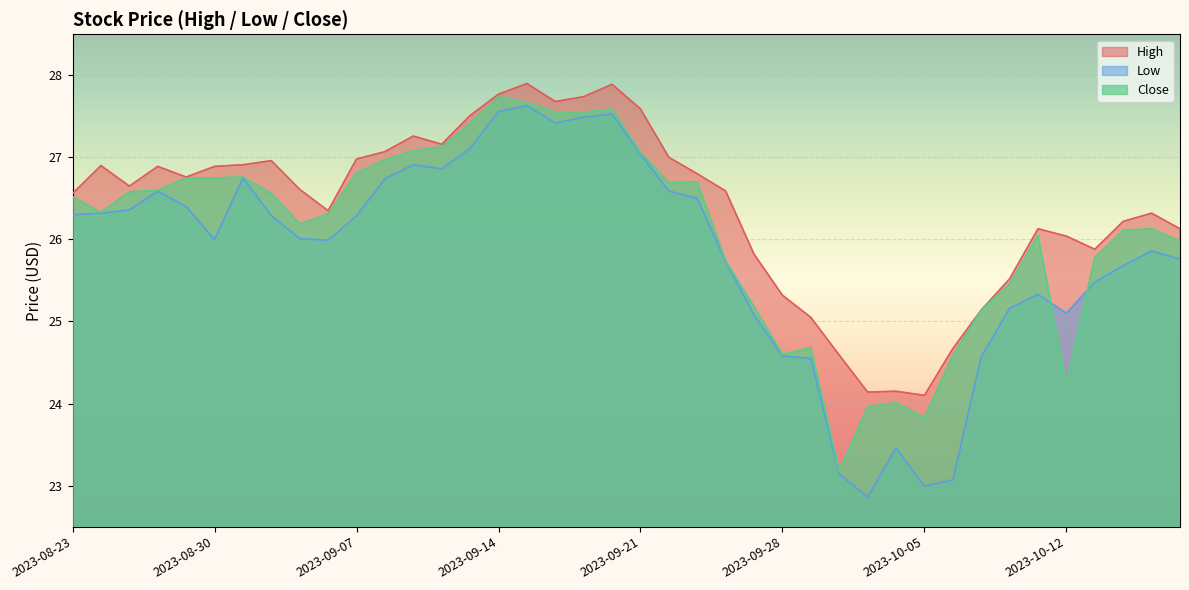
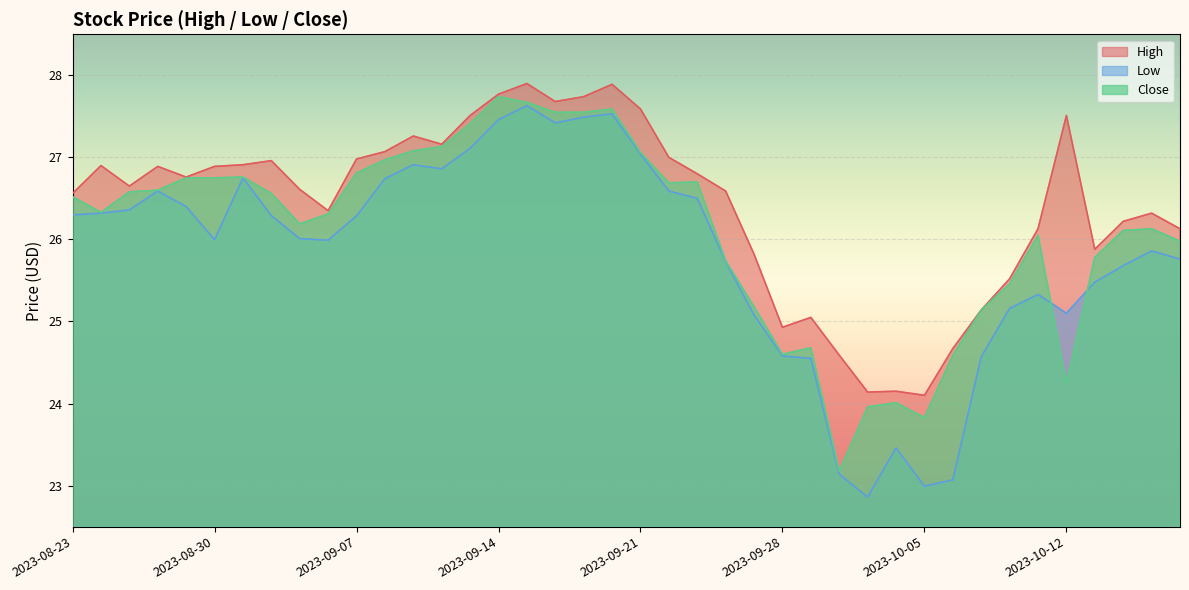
Low, 2023-09-14: 27.6 -> 27.5
High, 2023-09-28: 25.3 -> 24.9
High, 2023-10-12: 26.0 -> 27.5
